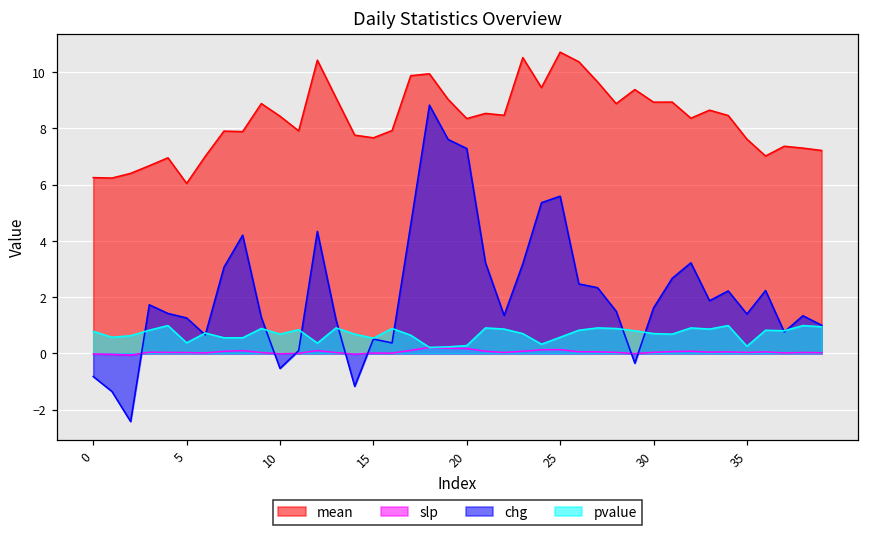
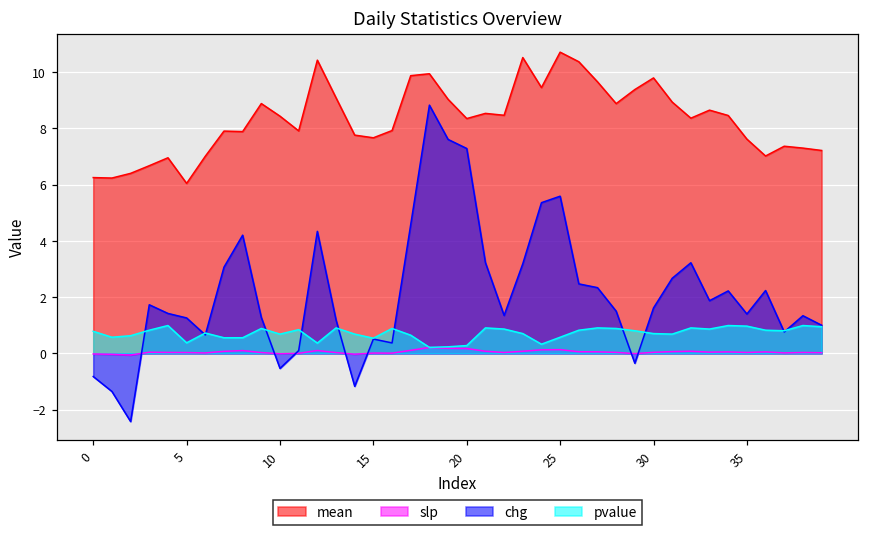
mean, 30: 8.9 -> 9.8
pvalue, 35: 0.3 -> 1.0
